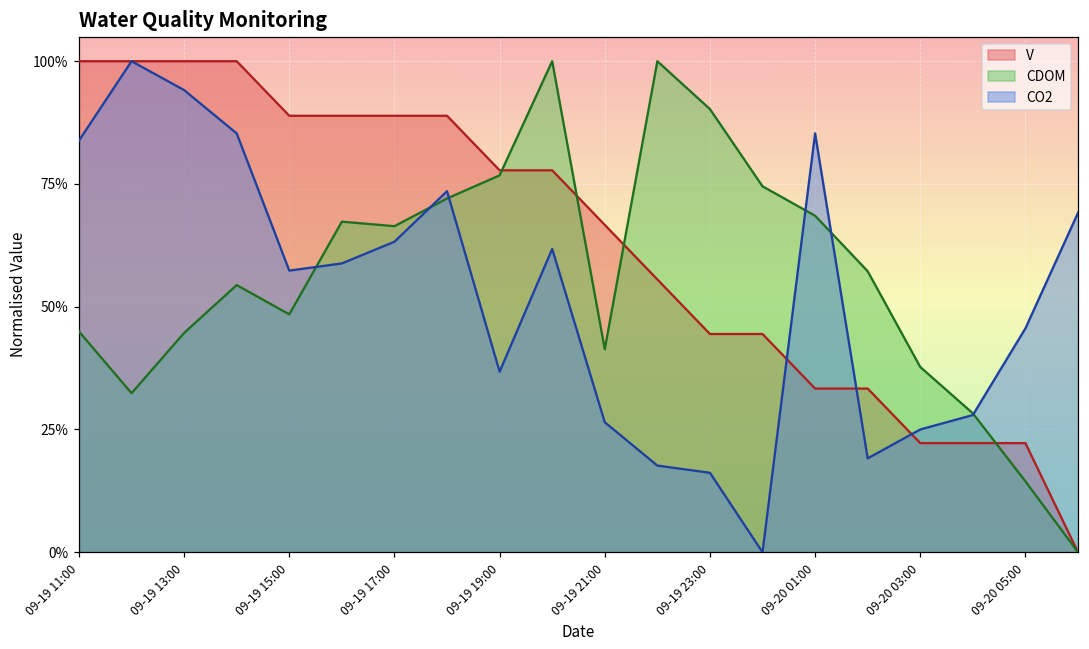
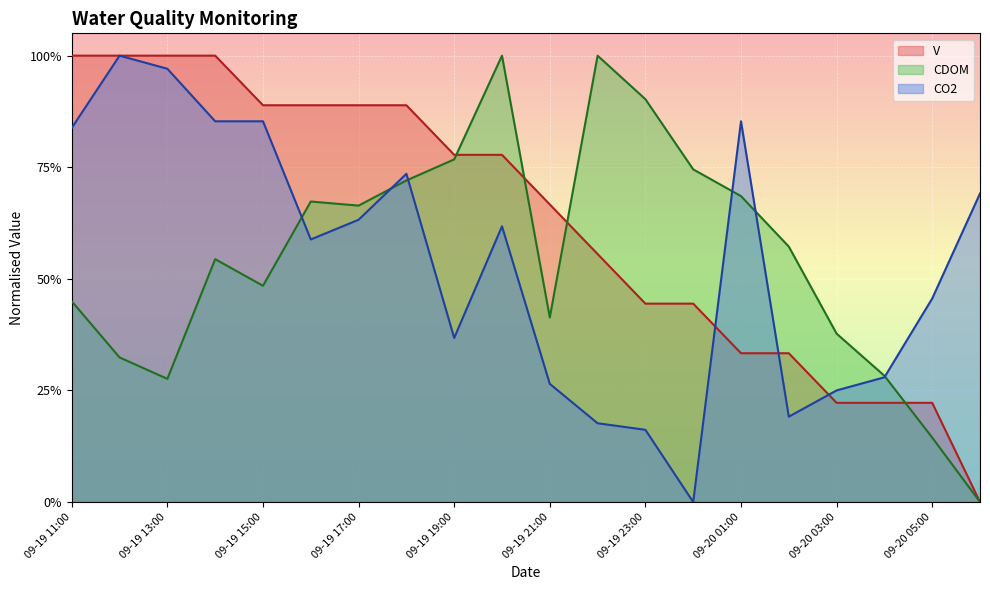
CDOM, 09-19 13:00: 45% -> 28%
CO2, 09-19 13:00: 94% -> 97%
CO2, 09-19 15:00: 57% -> 85%
